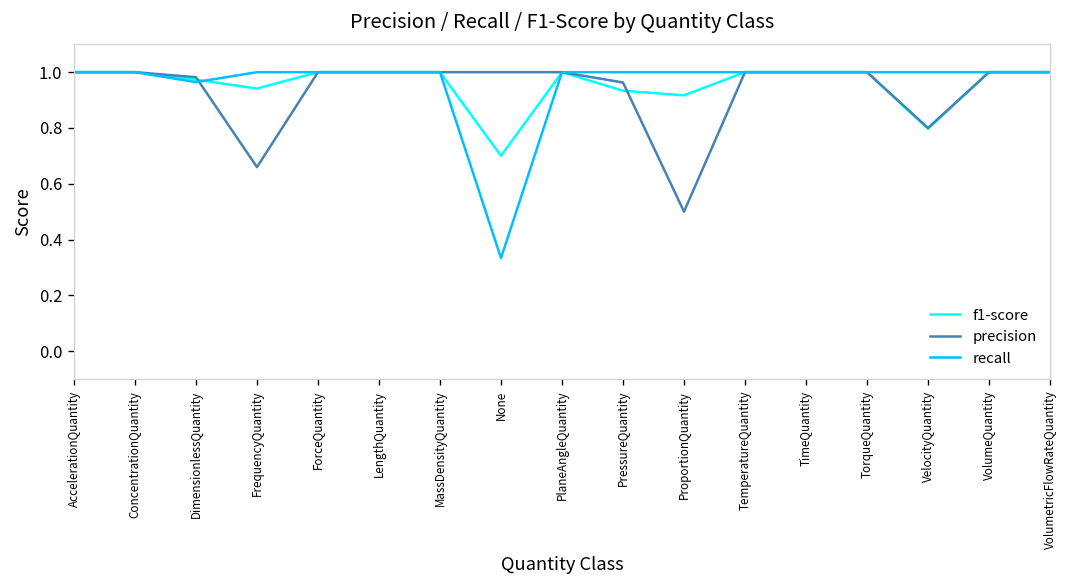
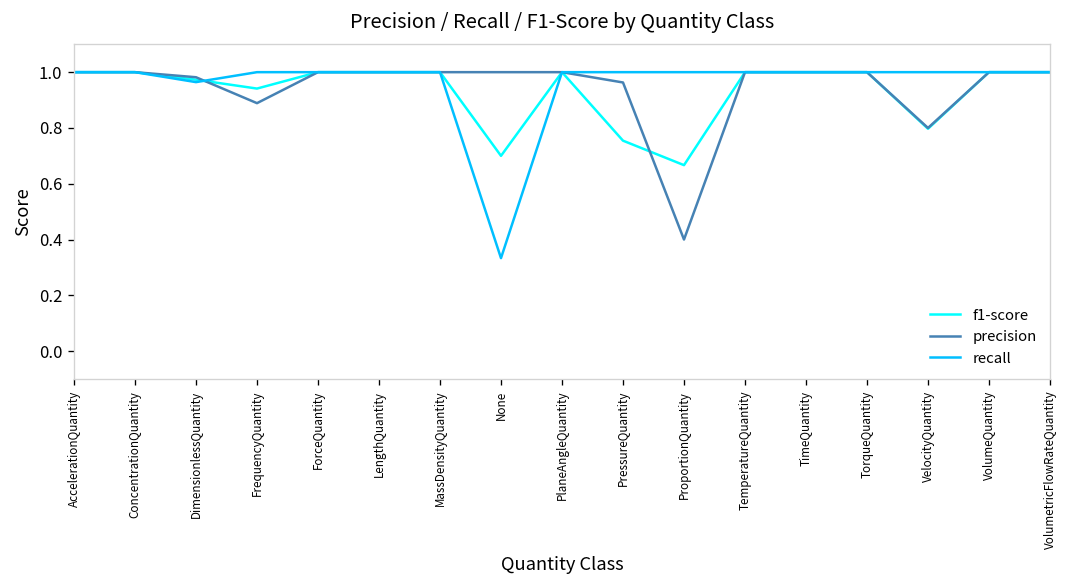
precision, FrequencyQuantity: 0.66 -> 0.89
f1-score, PressureQuantity: 0.93 -> 0.75
f1-score, ProportionQuantity: 0.92 -> 0.67
precision, ProportionQuantity: 0.5 -> 0.4
